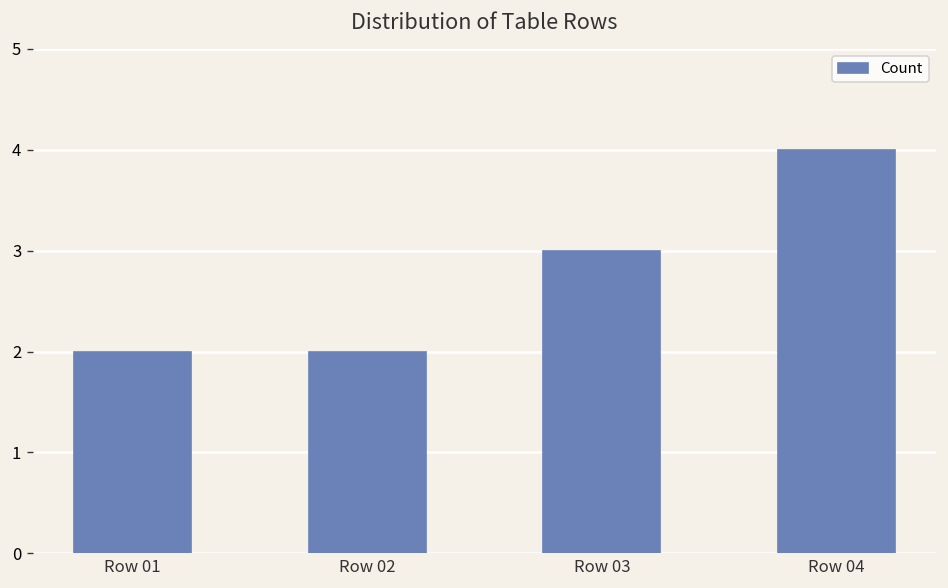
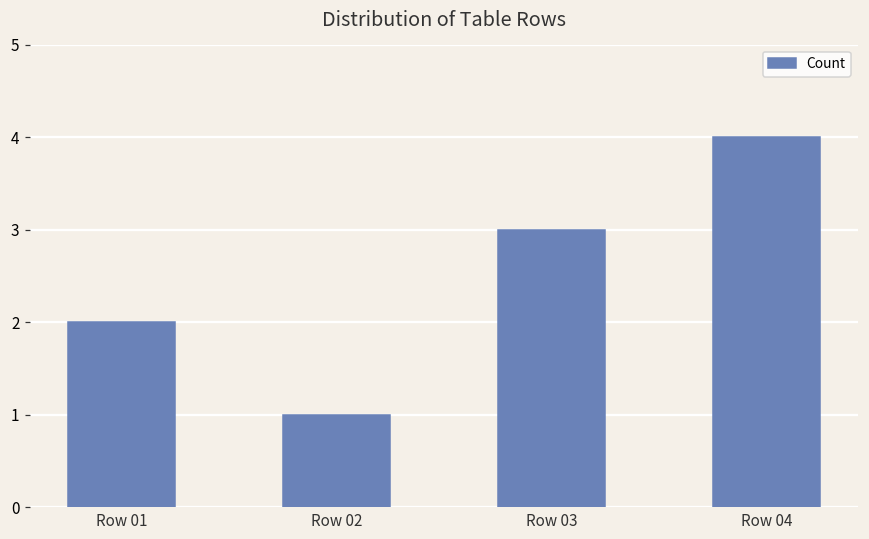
Row 02: 2 -> 1
